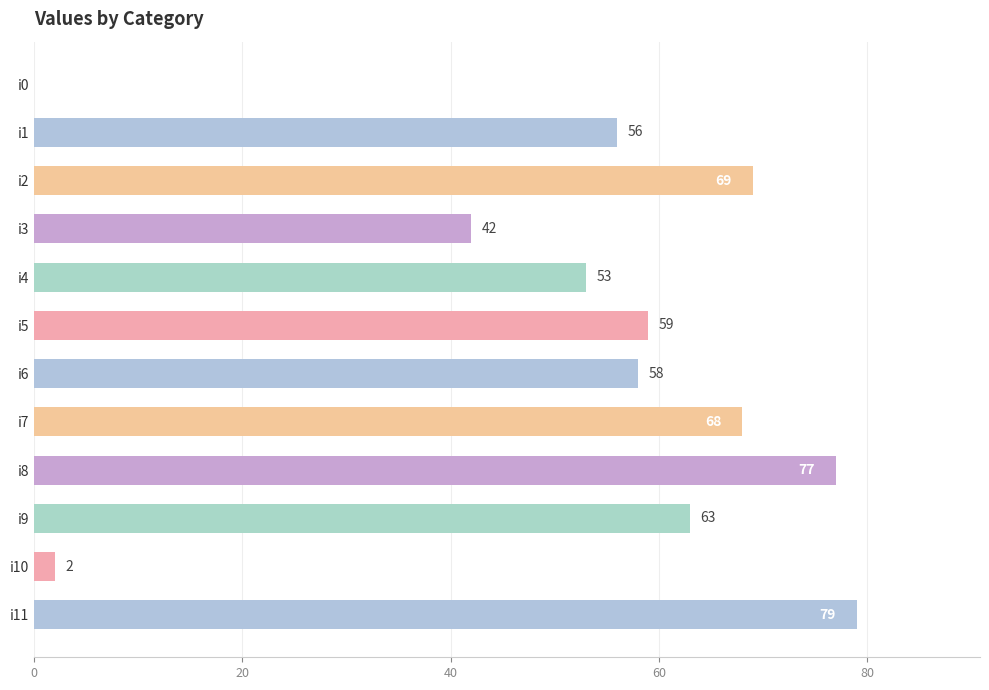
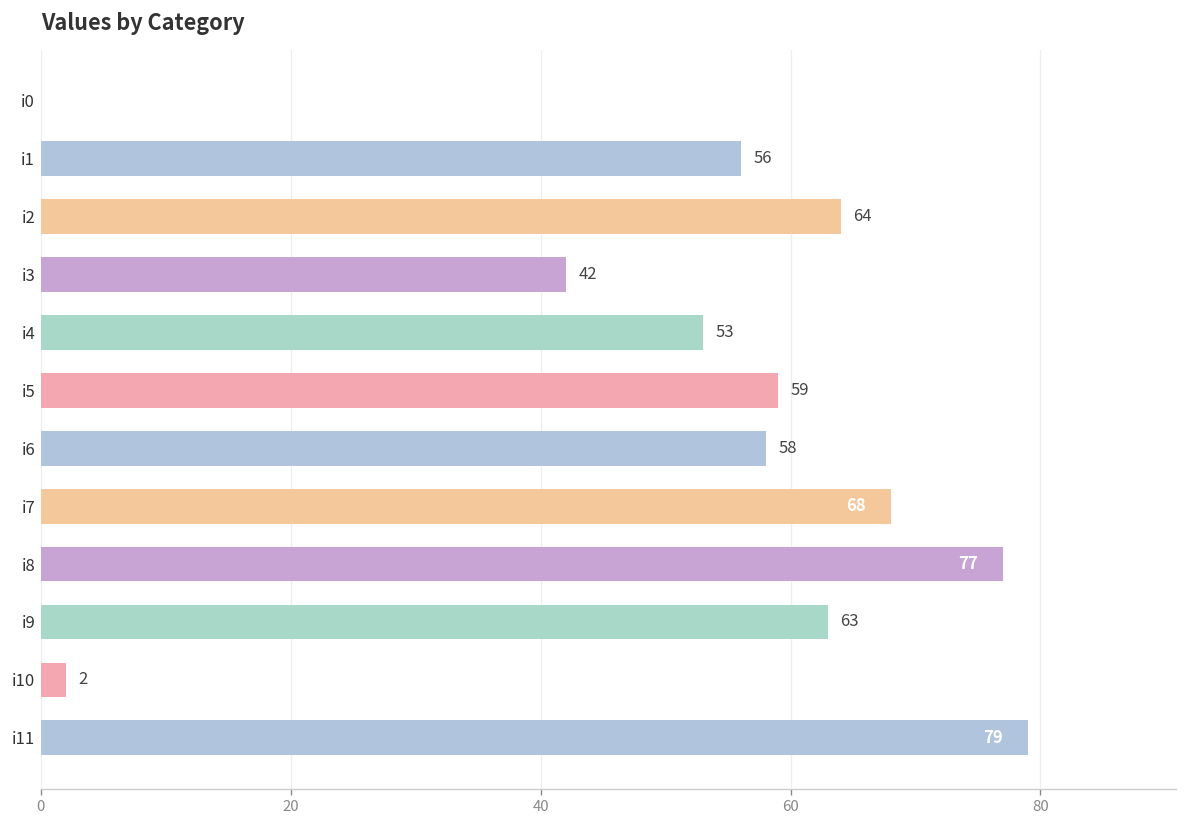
i2: 69 -> 64
